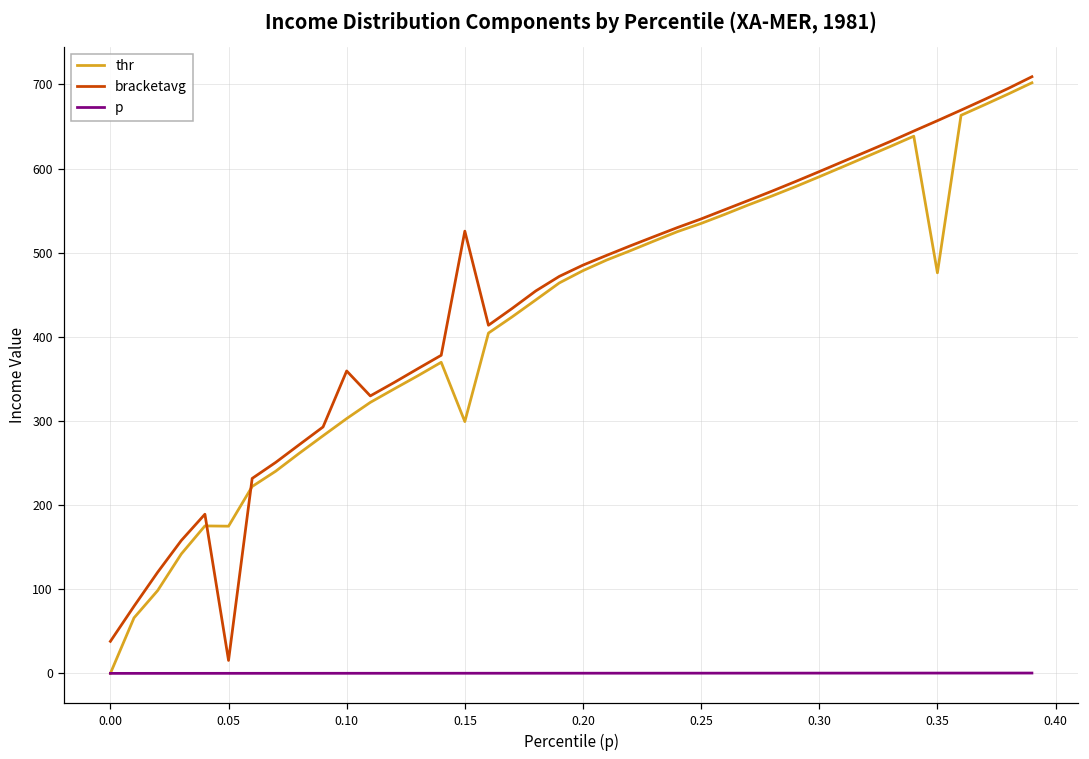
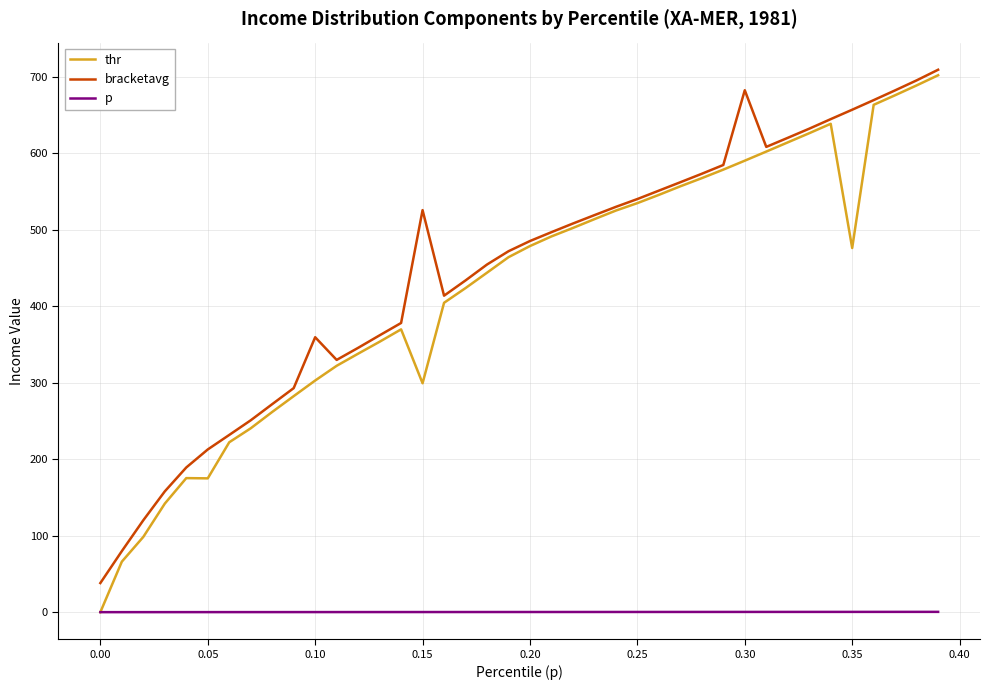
bracketavg, 0.05: 20 -> 210
bracketavg, 0.30: 600 -> 680
